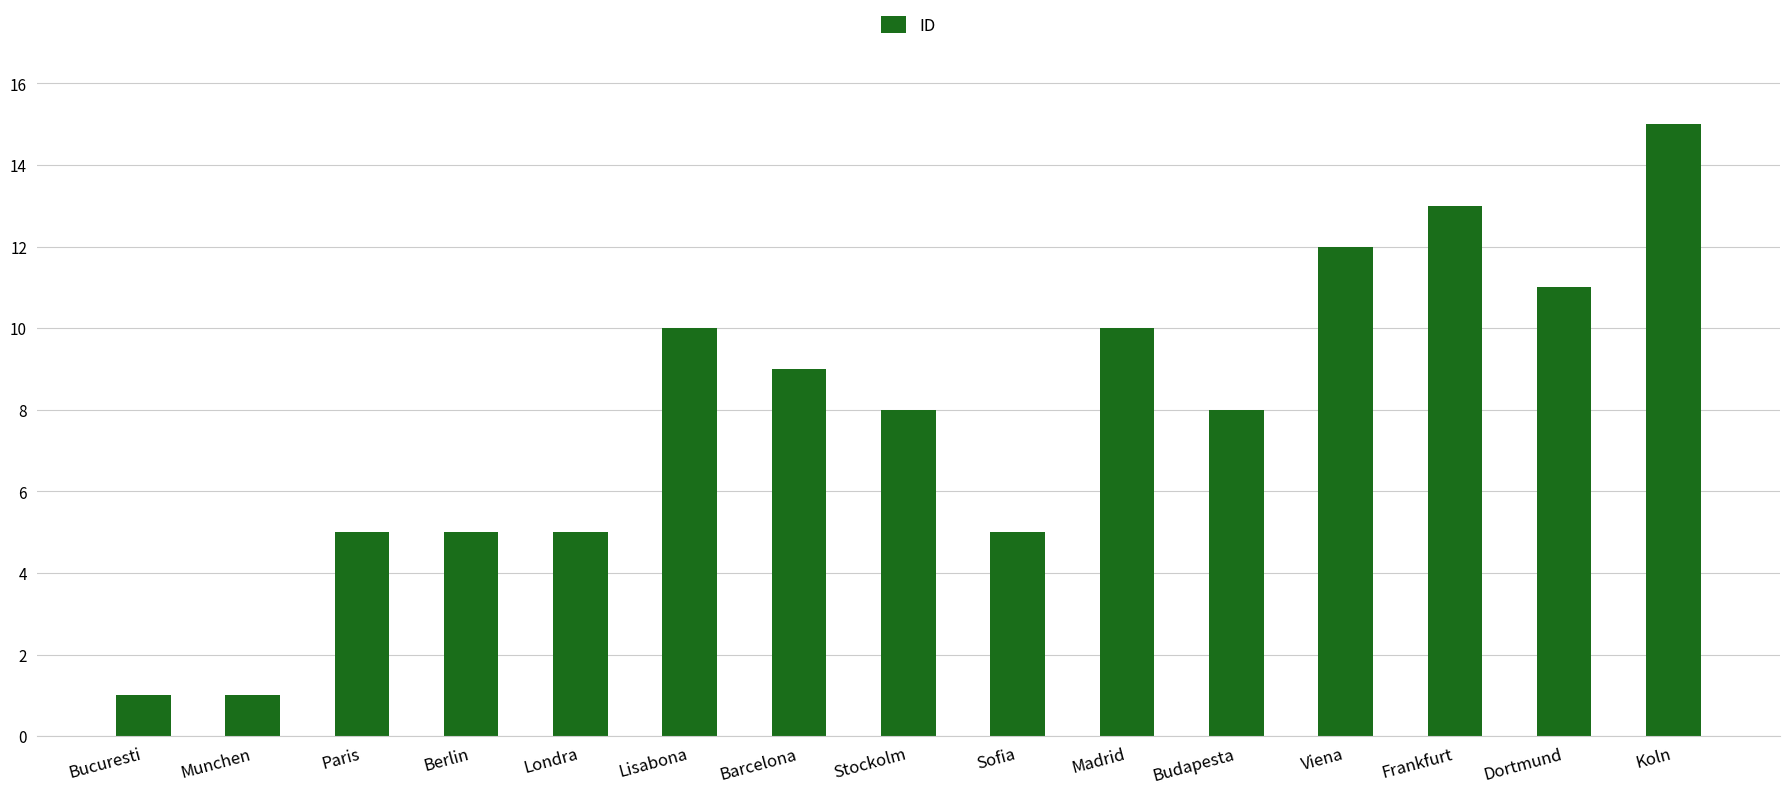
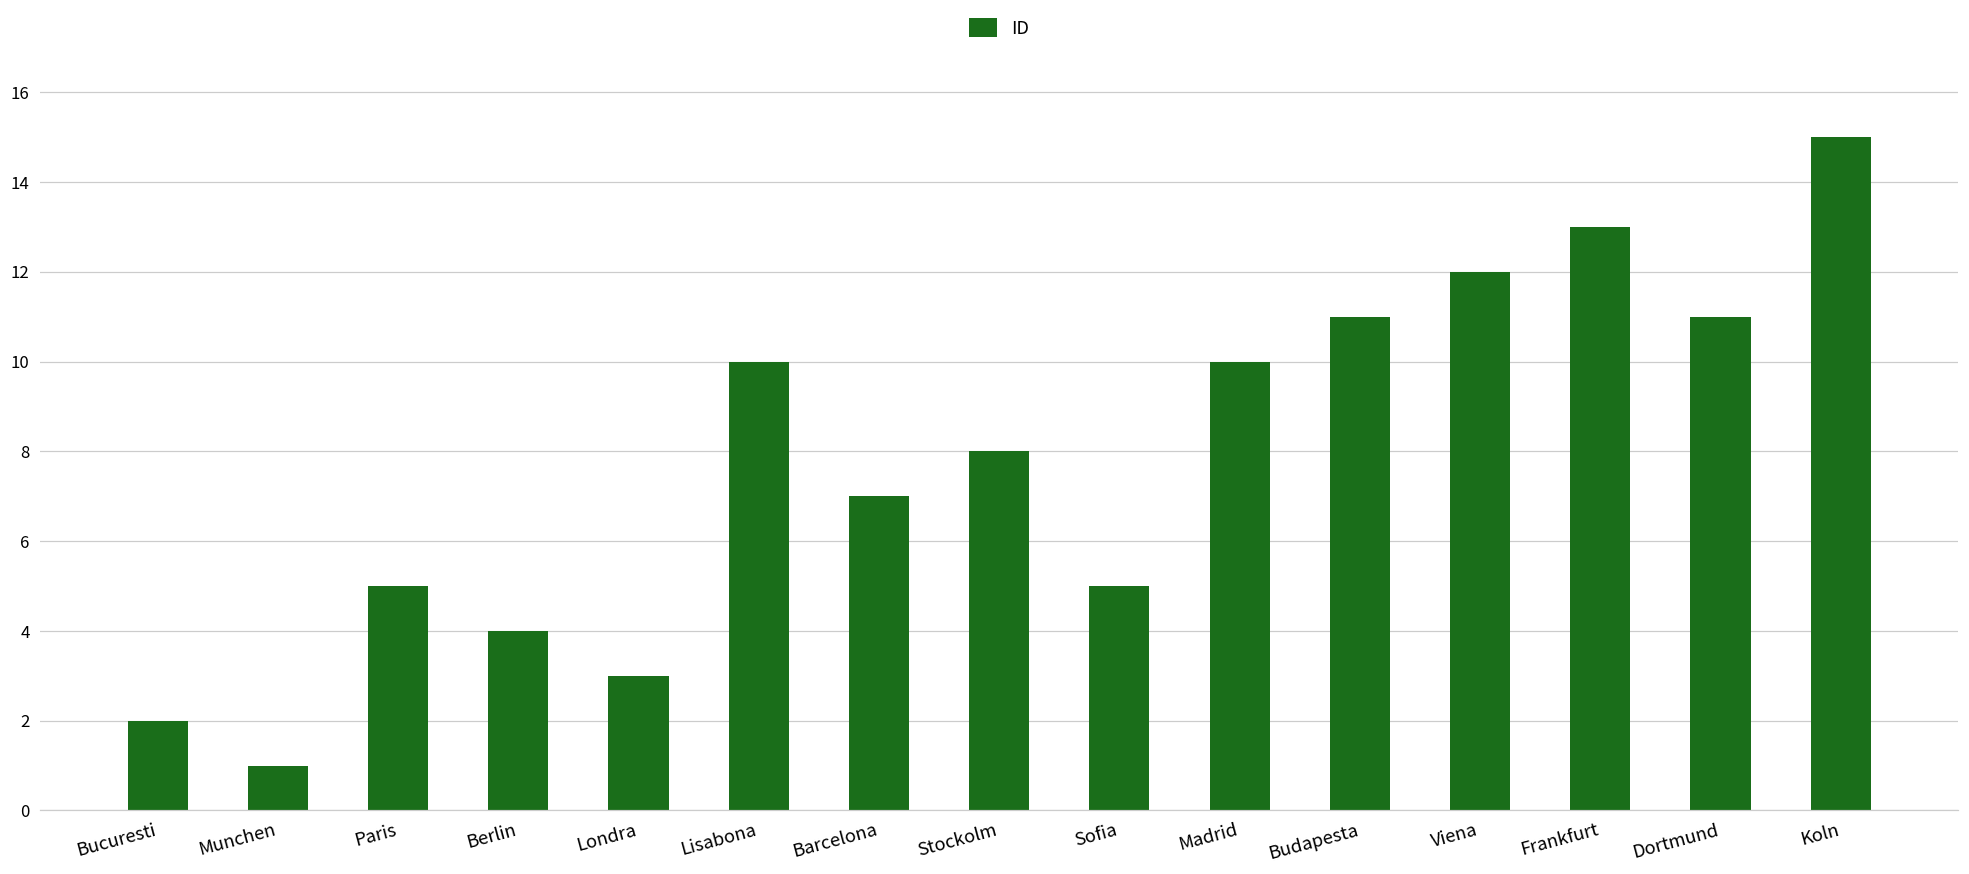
Bucuresti: 1 -> 2
Berlin: 5 -> 4
Londra: 5 -> 3
Barcelona: 9 -> 7
Budapesta: 8 -> 11
